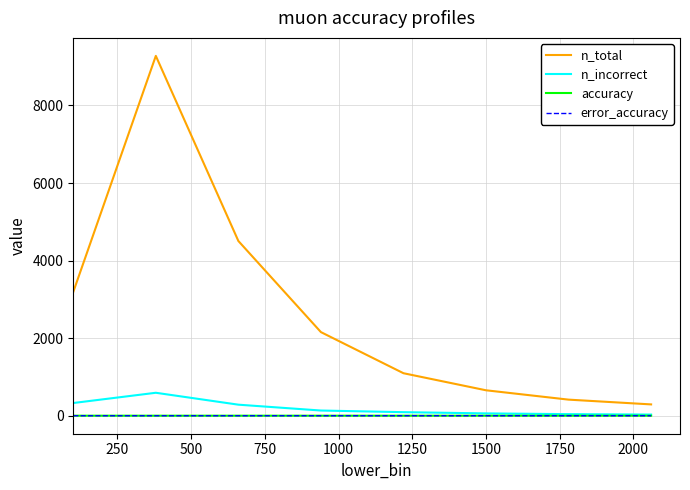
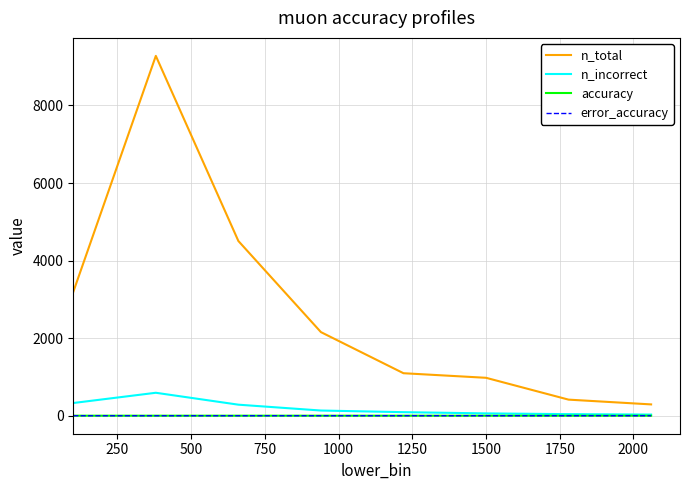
n_total, 1500: 700 -> 1000
